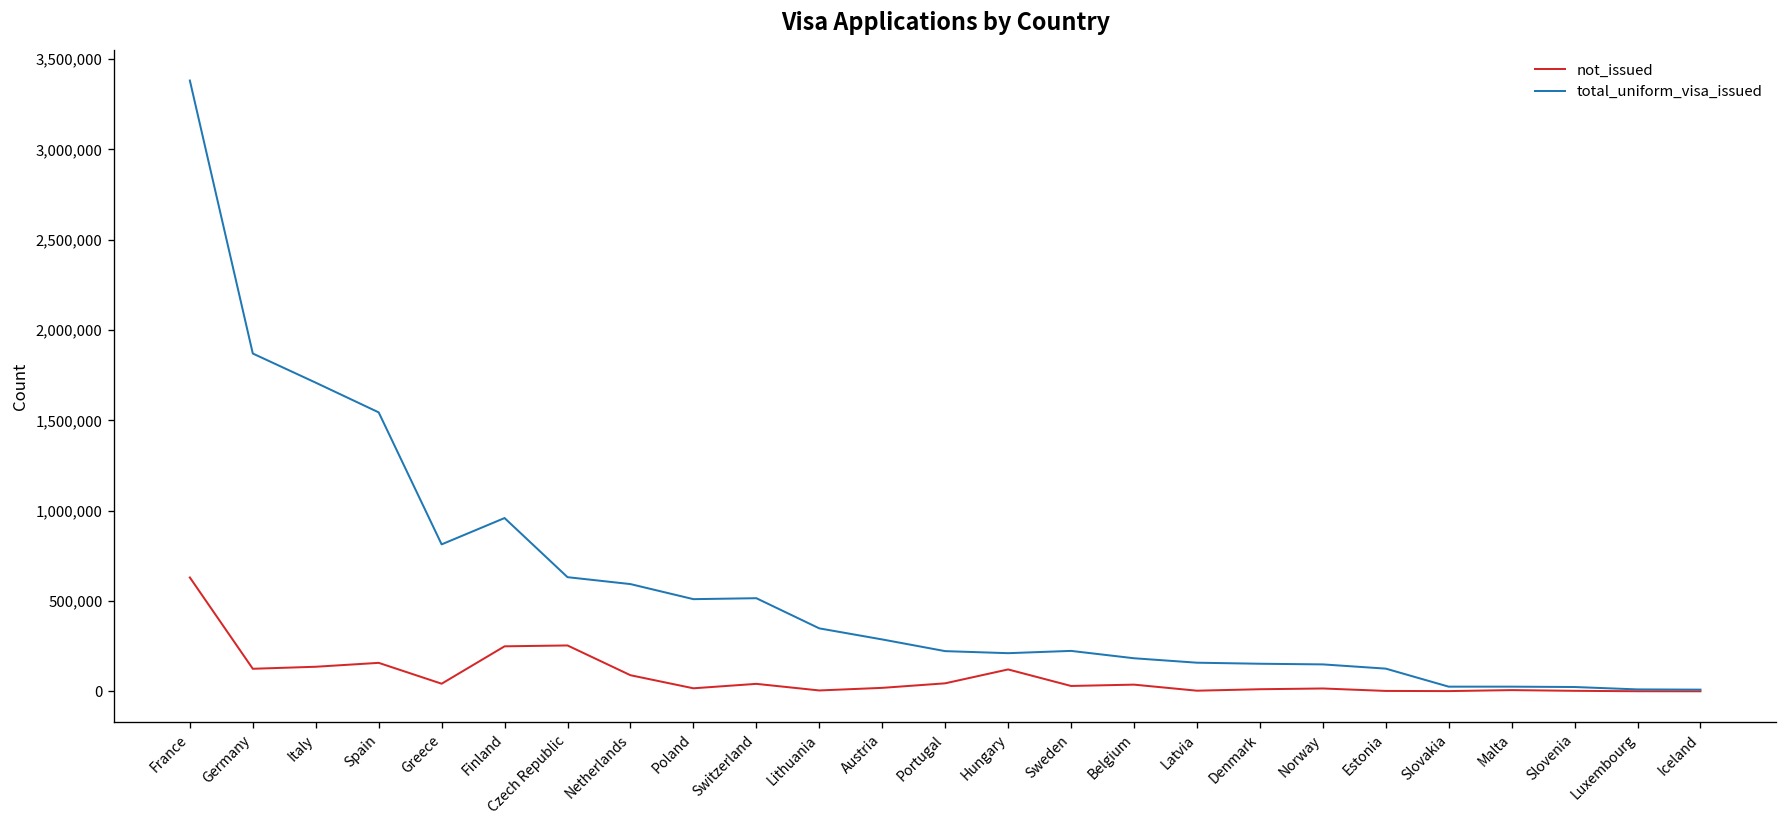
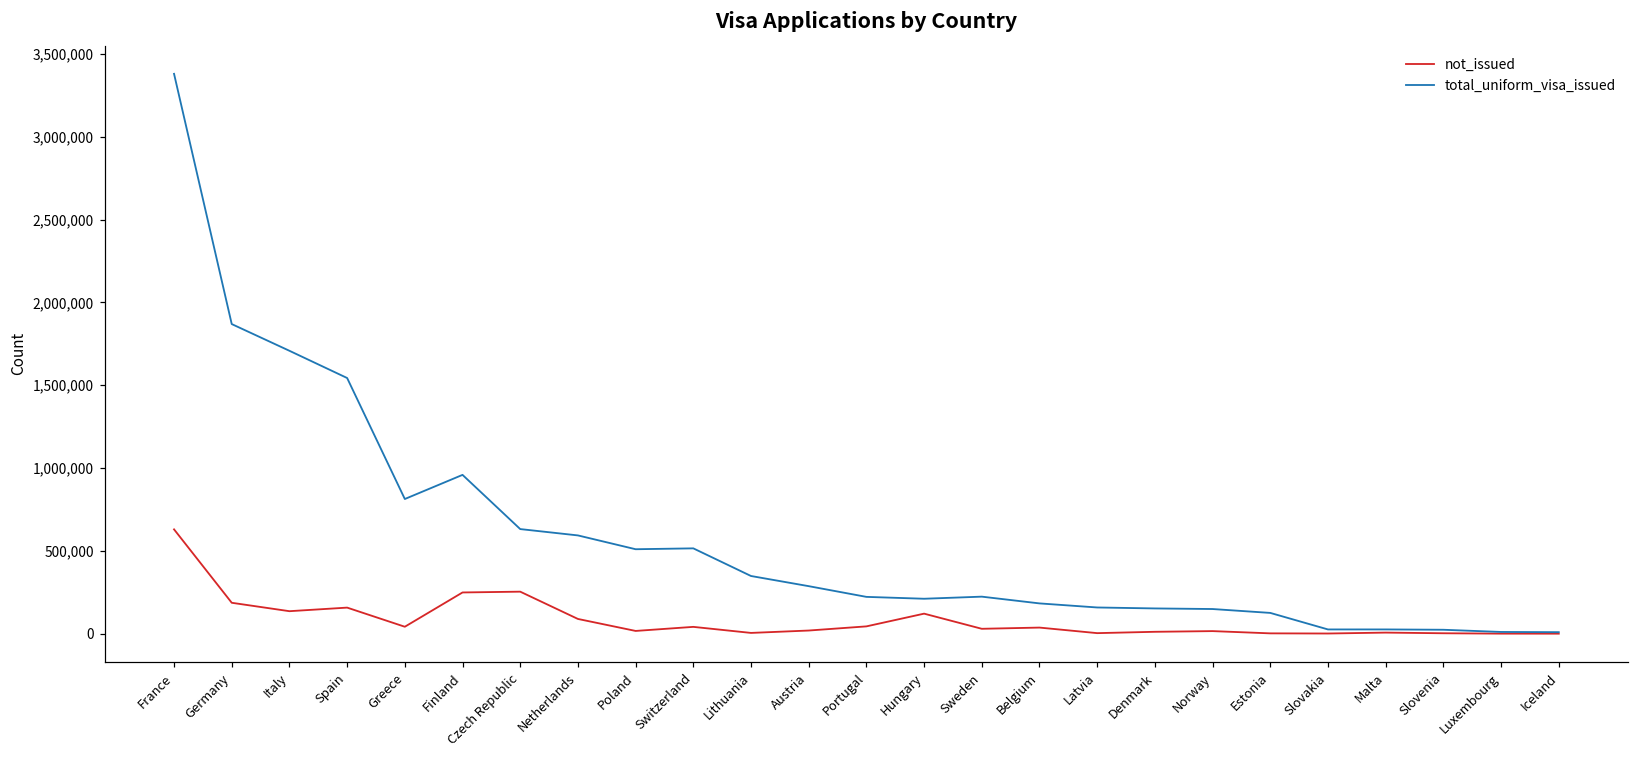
not_issued, Germany: 120,000 -> 190,000
